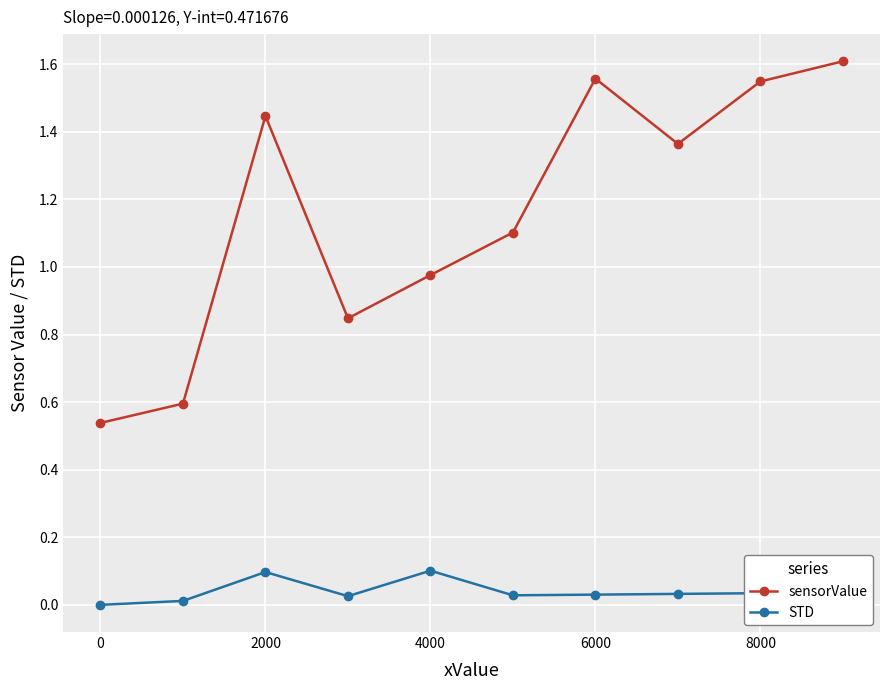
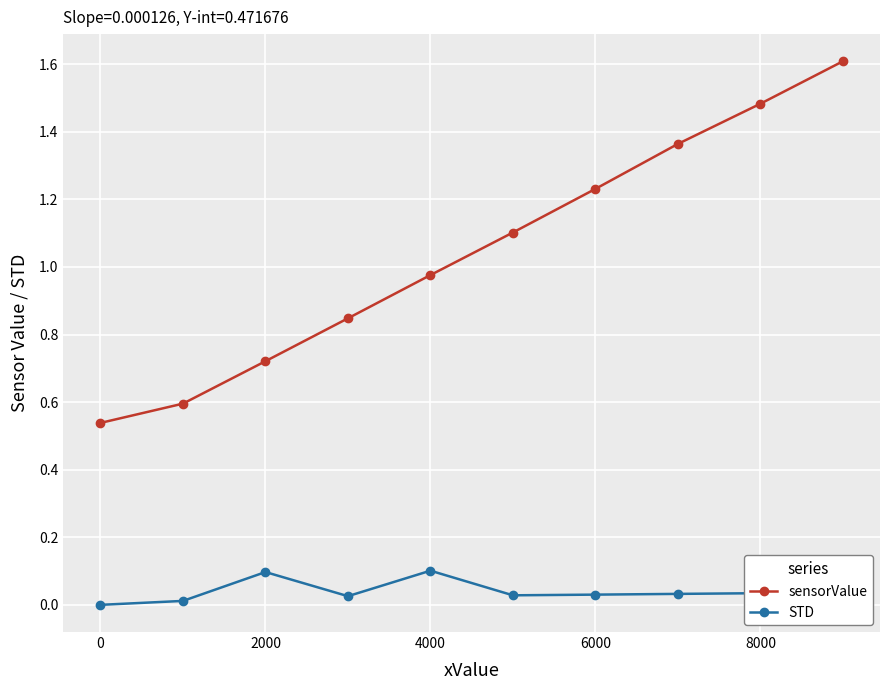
sensorValue, 2000: 1.45 -> 0.72
sensorValue, 6000: 1.56 -> 1.23
sensorValue, 8000: 1.55 -> 1.48
